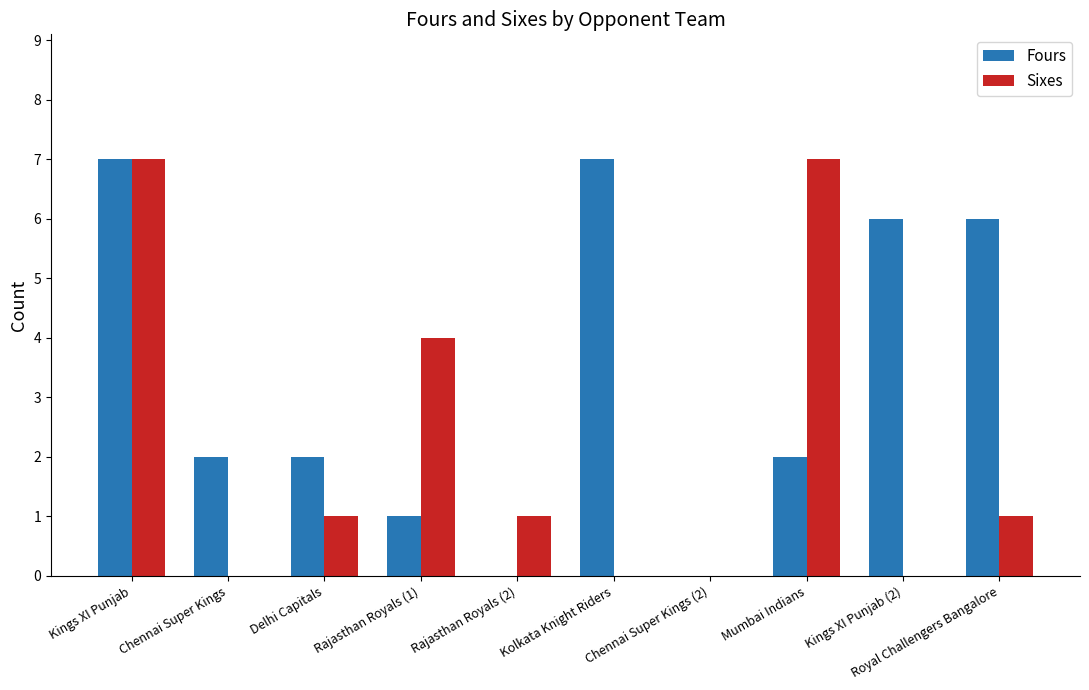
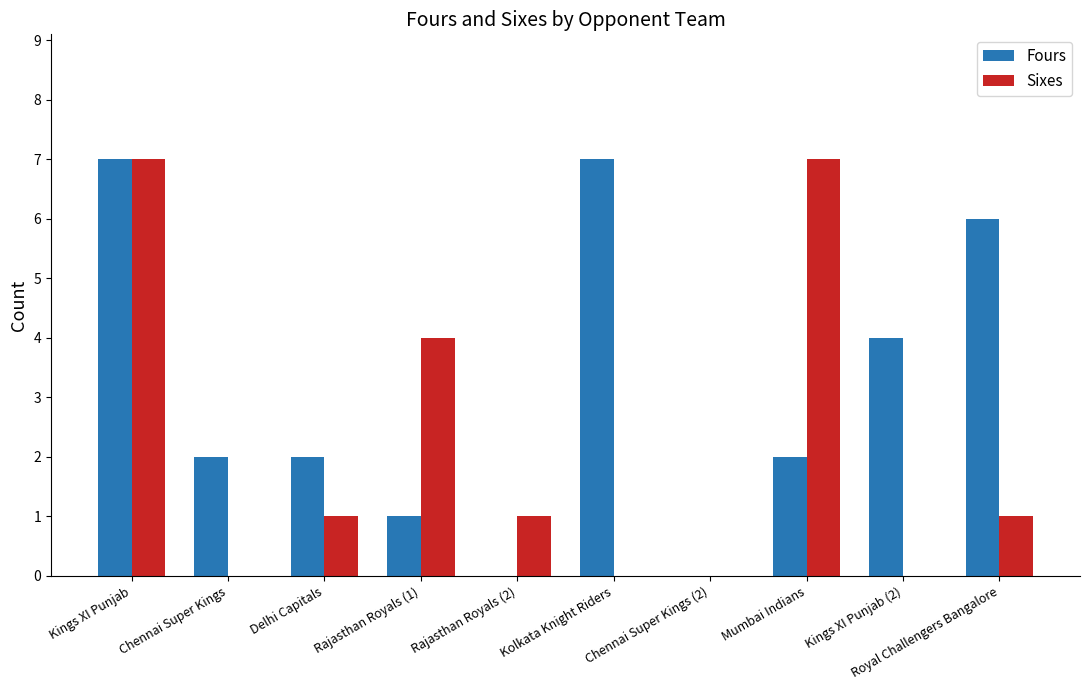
Fours, Kings XI Punjab (2): 6 -> 4
